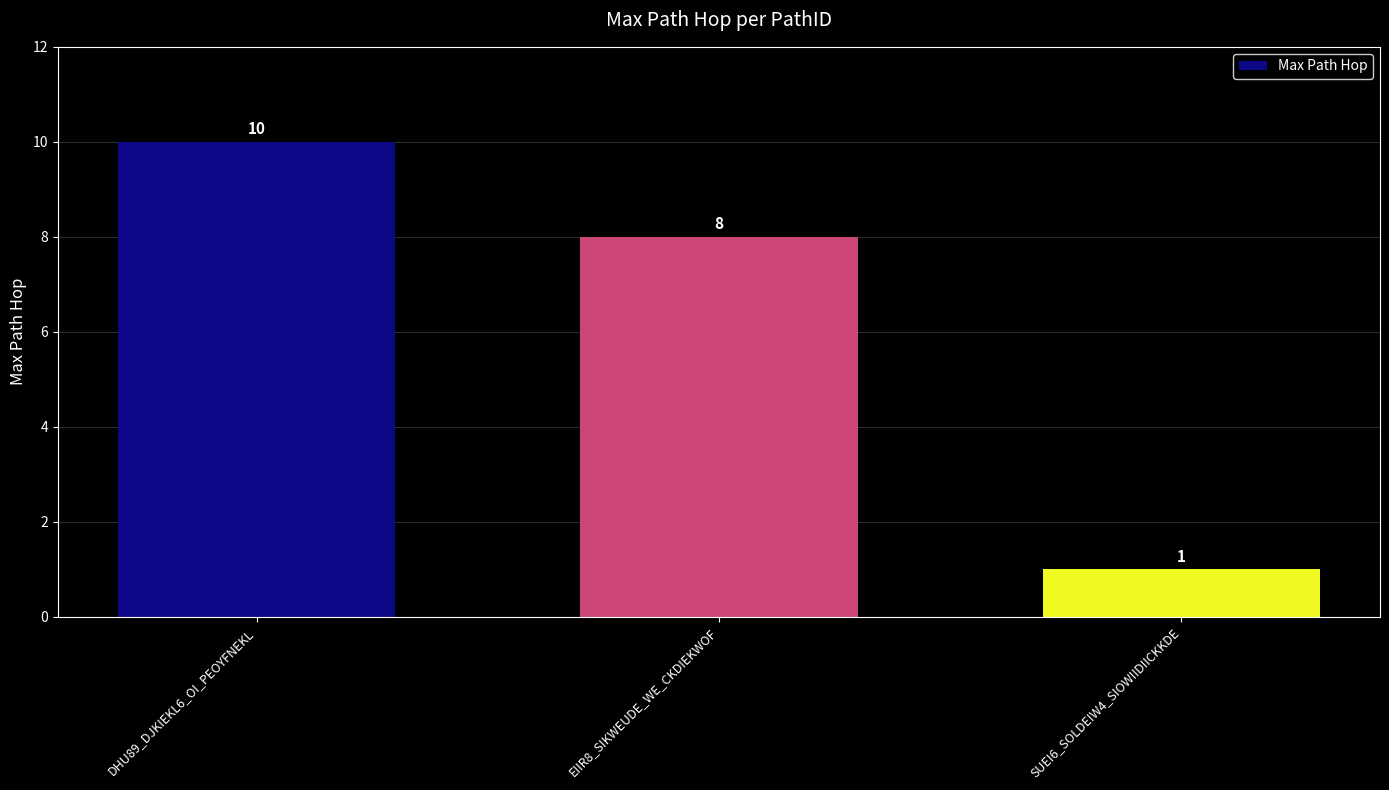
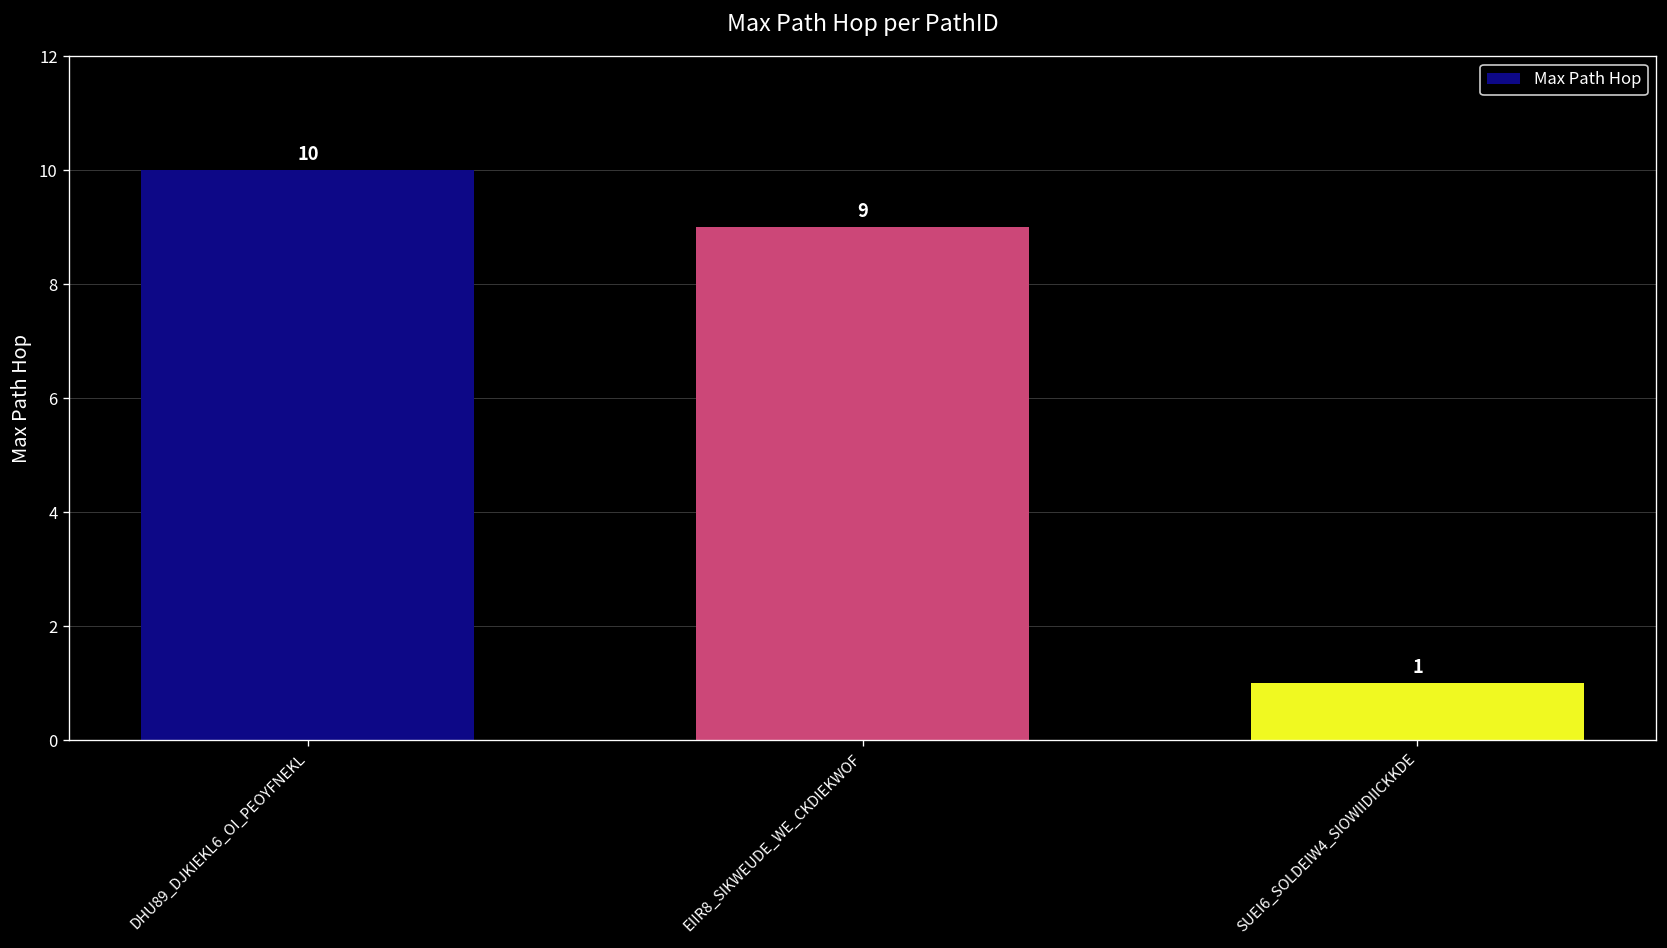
EIIR8_SIKWEUDE_WE_CKDIEKWOF: 8 -> 9
